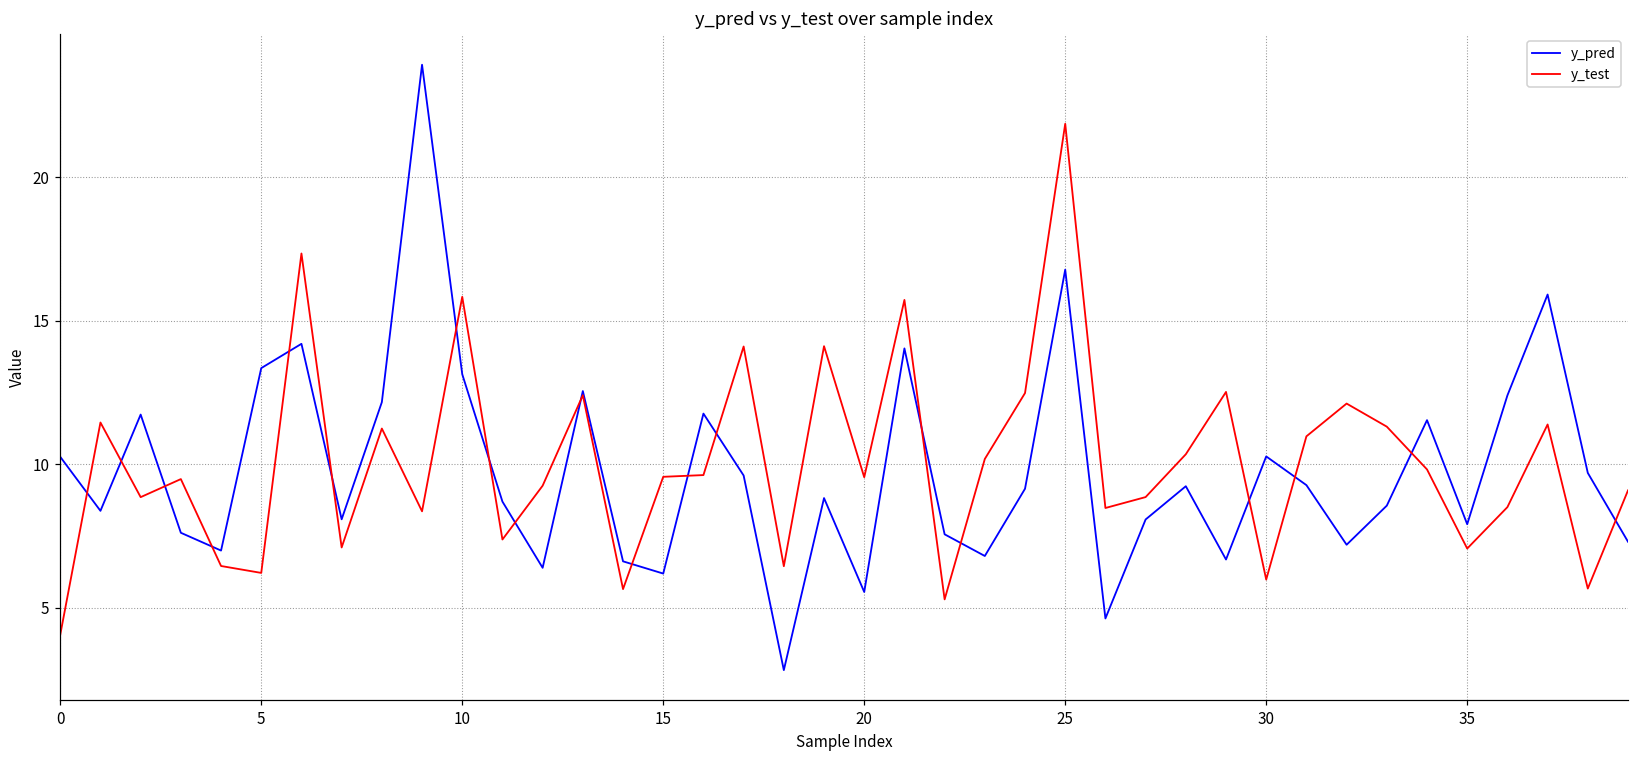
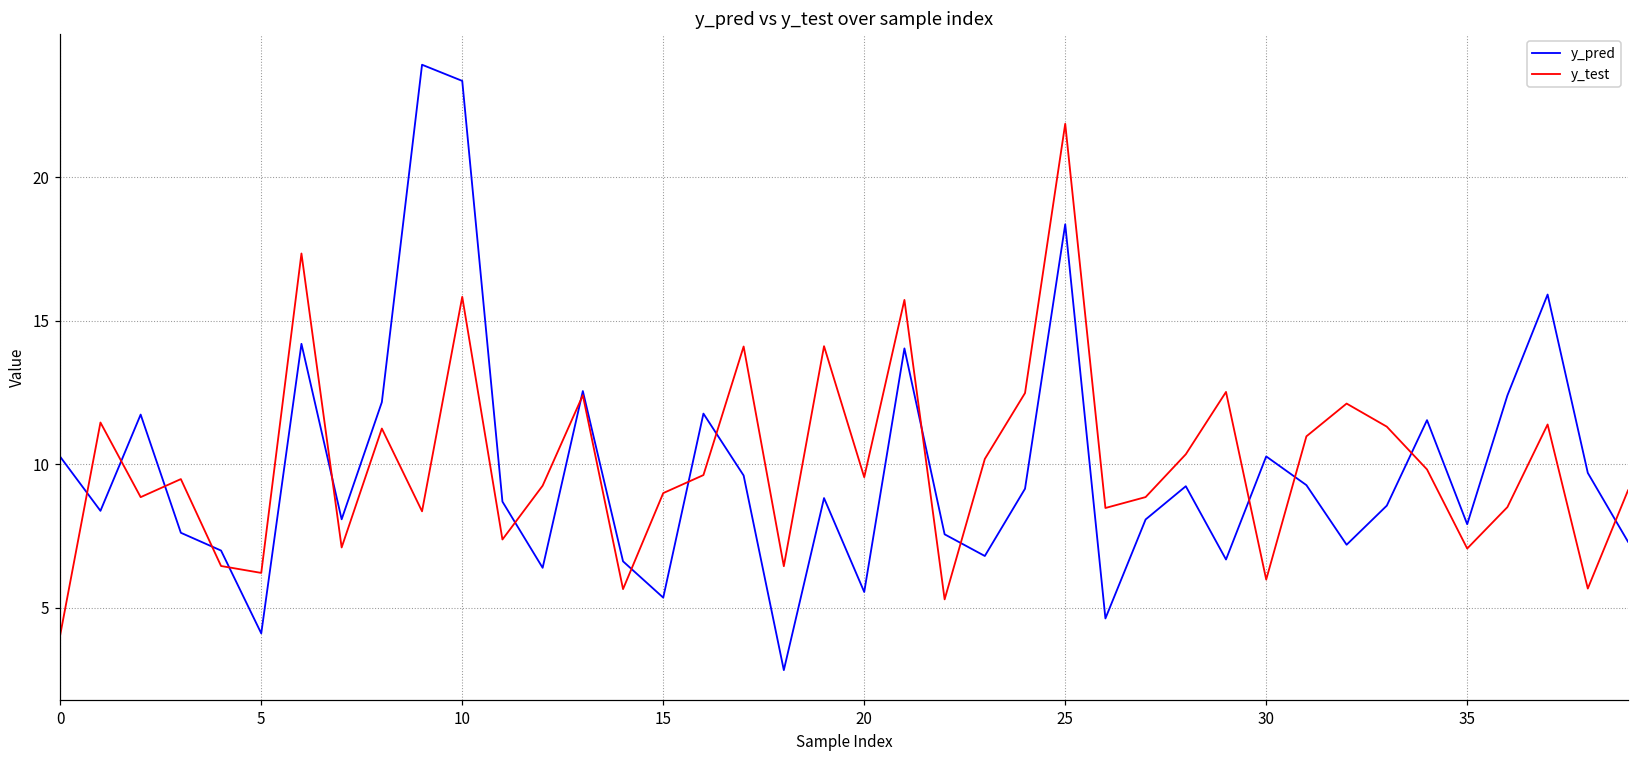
y_pred, 5: 13.4 -> 4.1
y_pred, 10: 13.1 -> 23.4
y_pred, 15: 6.2 -> 5.4
y_test, 15: 9.6 -> 9.0
y_pred, 25: 16.8 -> 18.4
